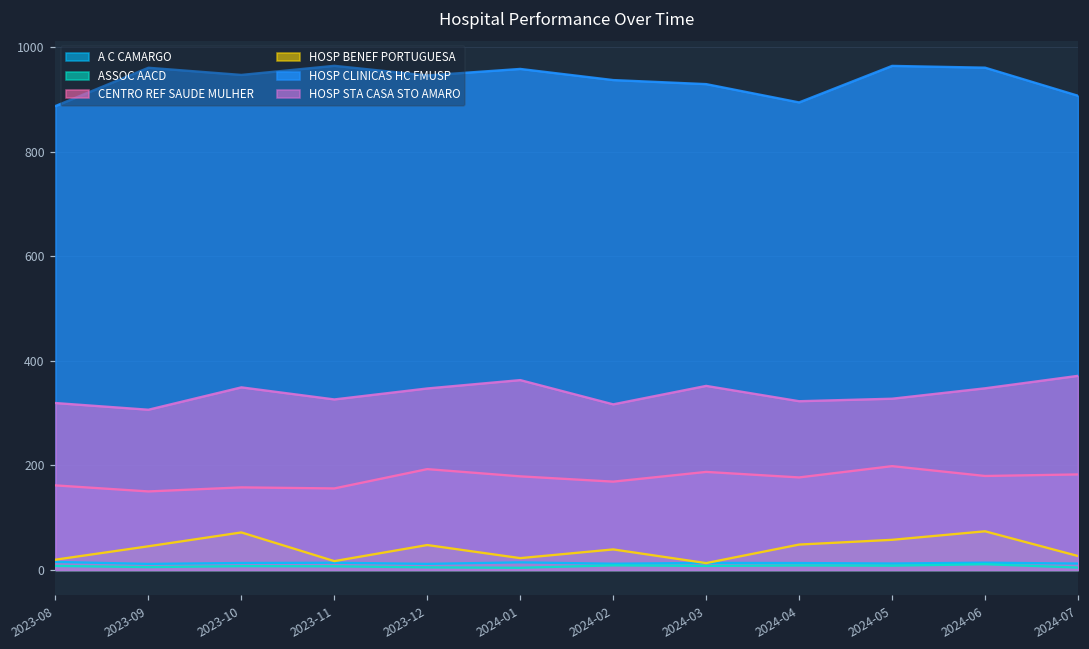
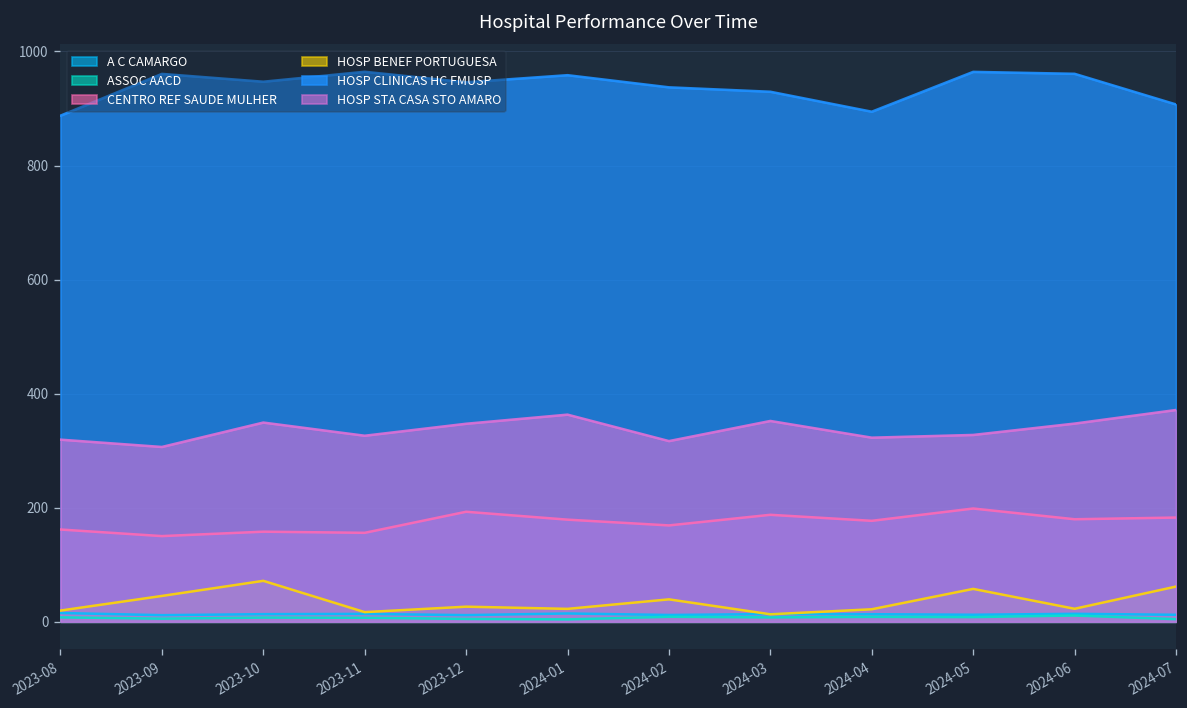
HOSP BENEF PORTUGUESA, 2023-12: 50 -> 30
HOSP BENEF PORTUGUESA, 2024-04: 50 -> 20
HOSP BENEF PORTUGUESA, 2024-06: 70 -> 20
HOSP BENEF PORTUGUESA, 2024-07: 30 -> 60
